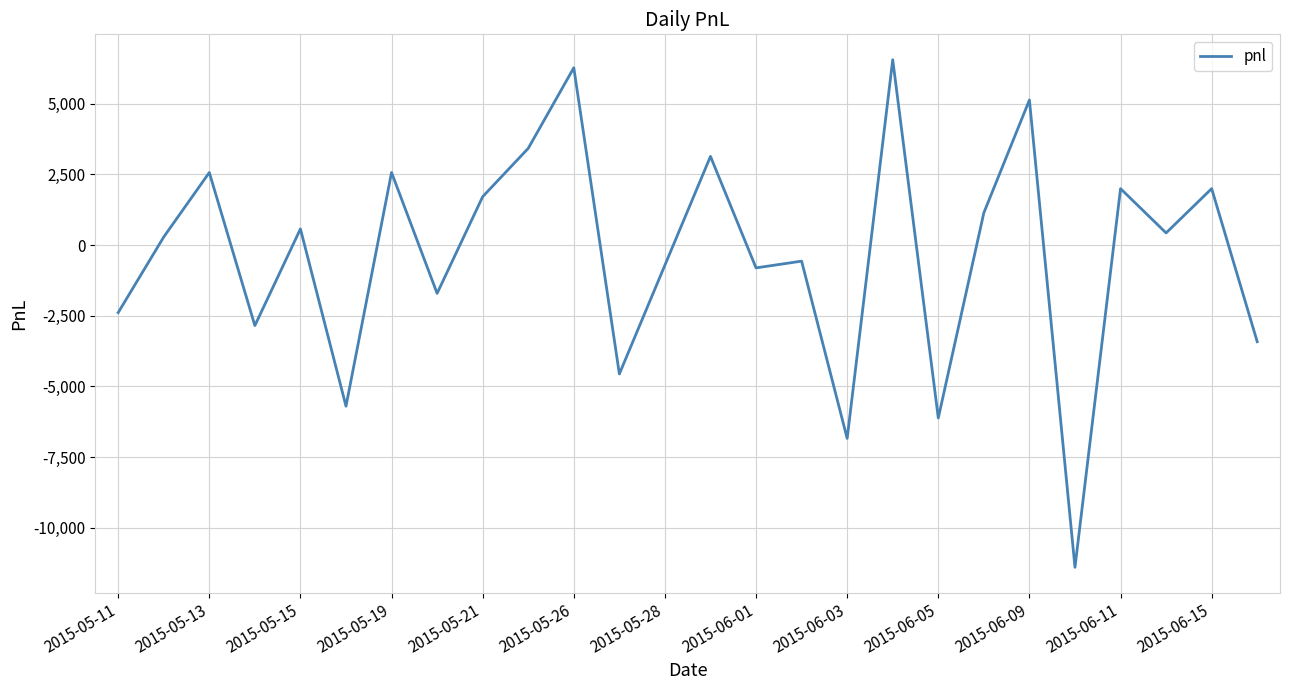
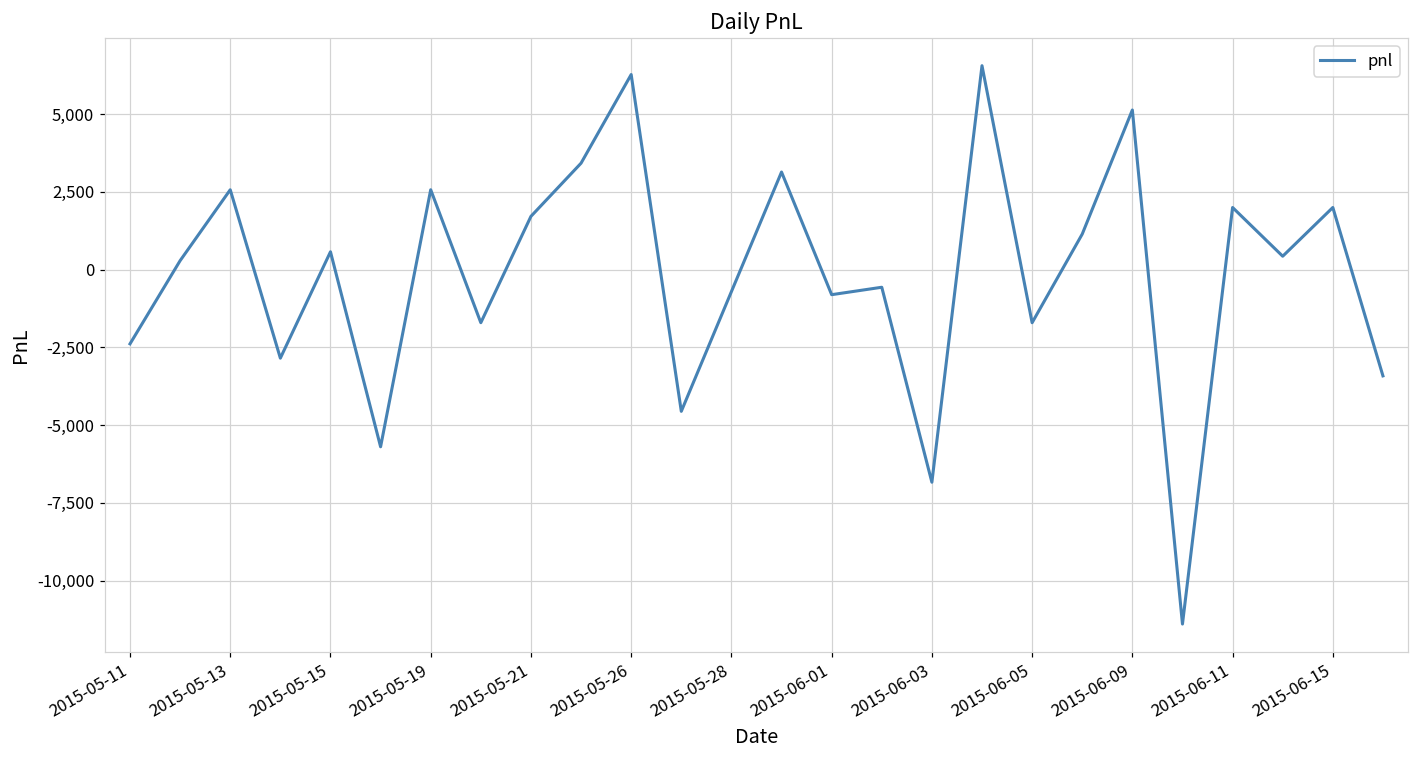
2015-06-05: -6,100 -> -1,700
